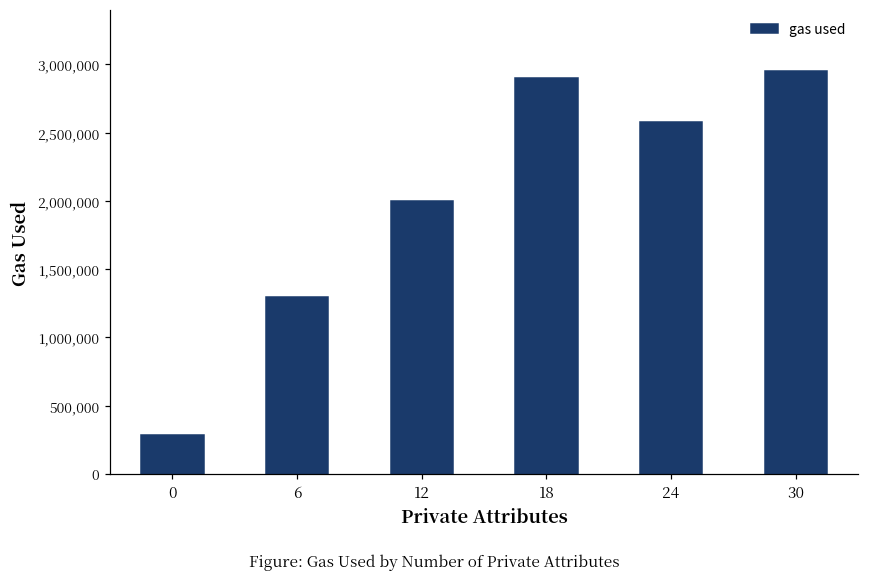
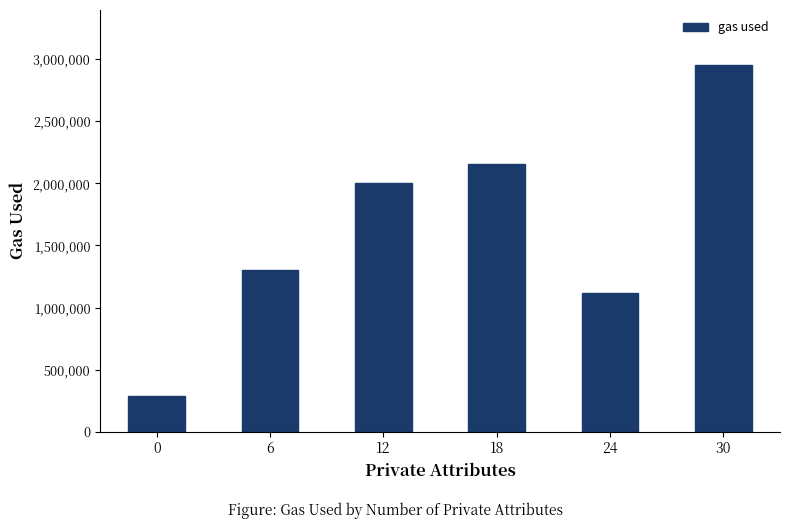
18: 2,900,000 -> 2,160,000
24: 2,580,000 -> 1,110,000
